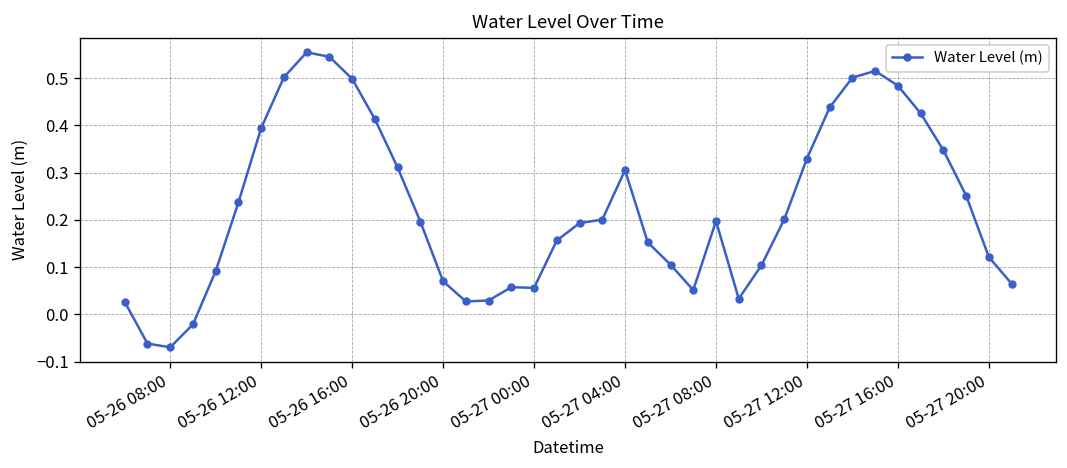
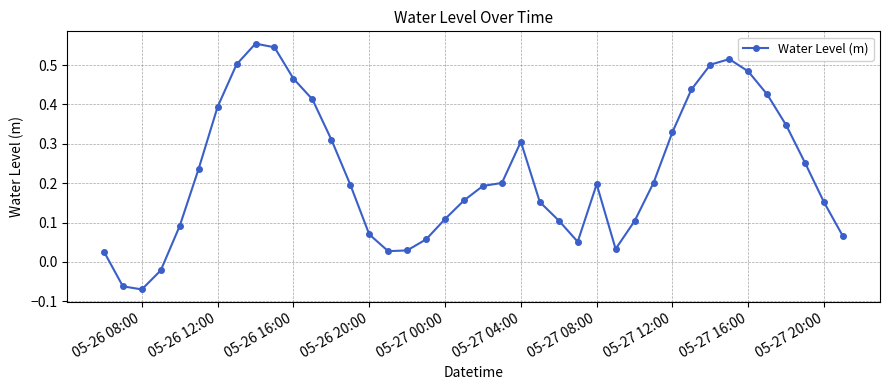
05-26 16:00: 0.50 -> 0.47
05-27 00:00: 0.06 -> 0.11
05-27 20:00: 0.12 -> 0.15
